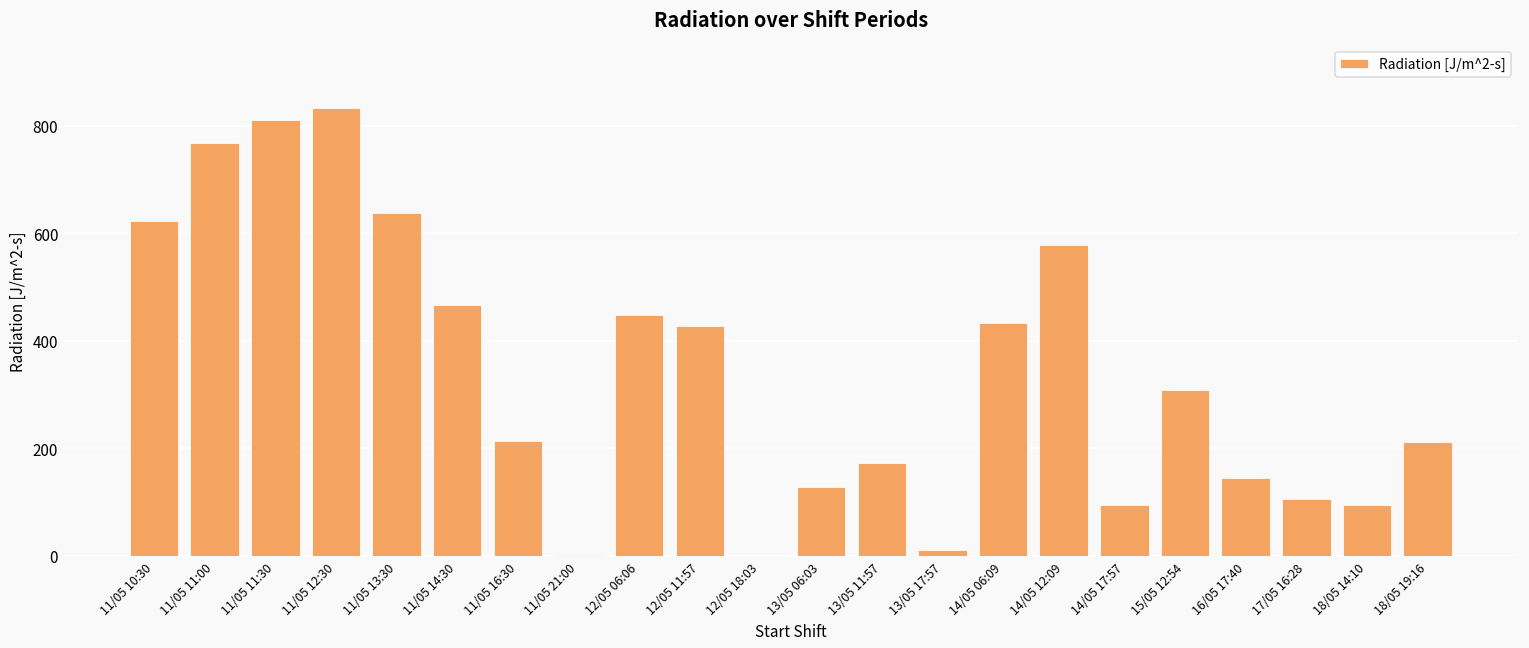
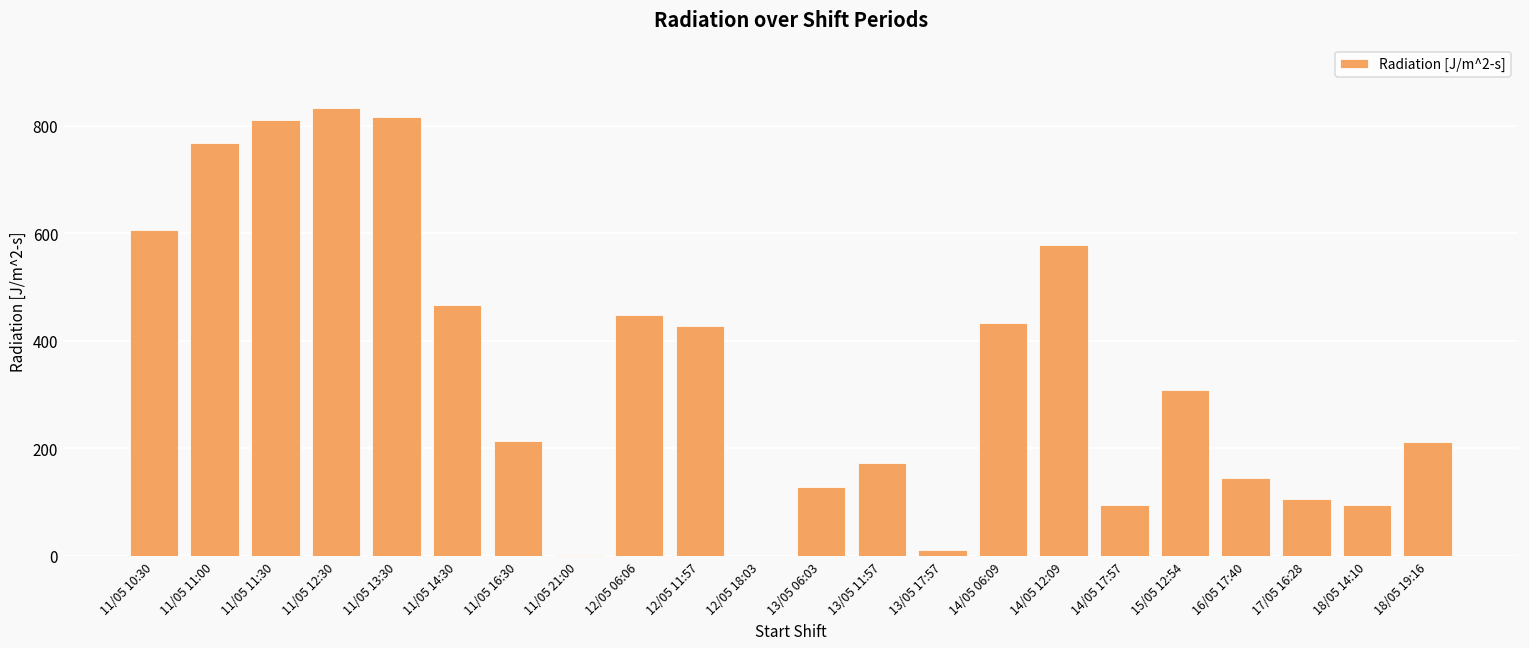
11/05 10:30: 620 -> 610
11/05 13:30: 640 -> 820
